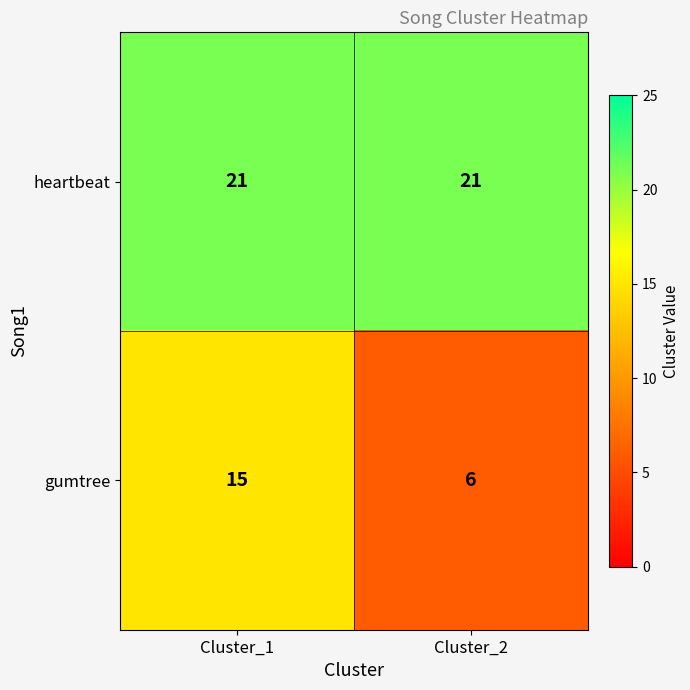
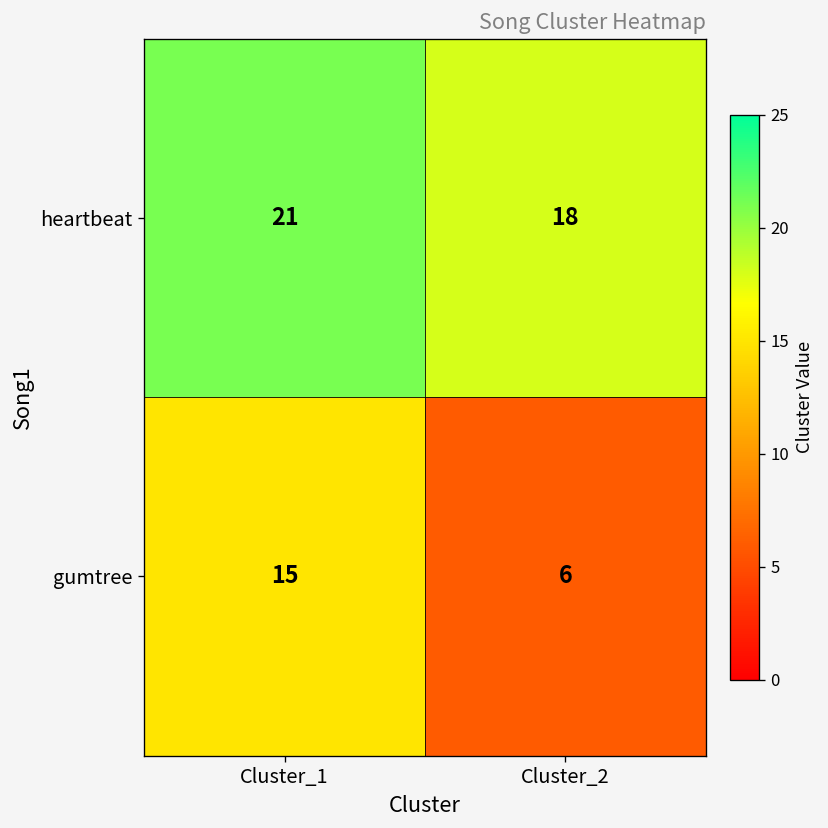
heartbeat, Cluster_2: 21 -> 18
